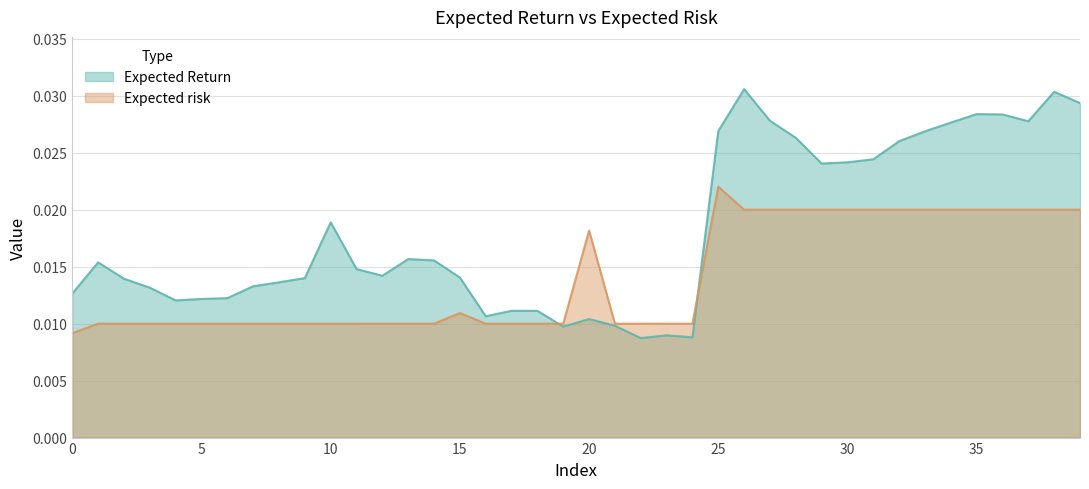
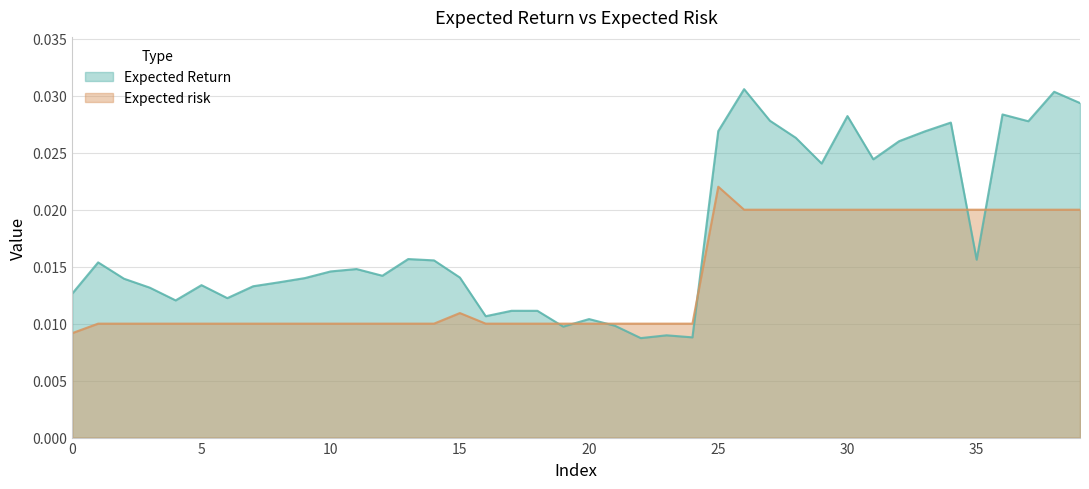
Expected Return, 5: 0.0122 -> 0.0134
Expected Return, 10: 0.0189 -> 0.0146
Expected risk, 20: 0.0182 -> 0.0100
Expected Return, 30: 0.0242 -> 0.0282
Expected Return, 35: 0.0284 -> 0.0156
